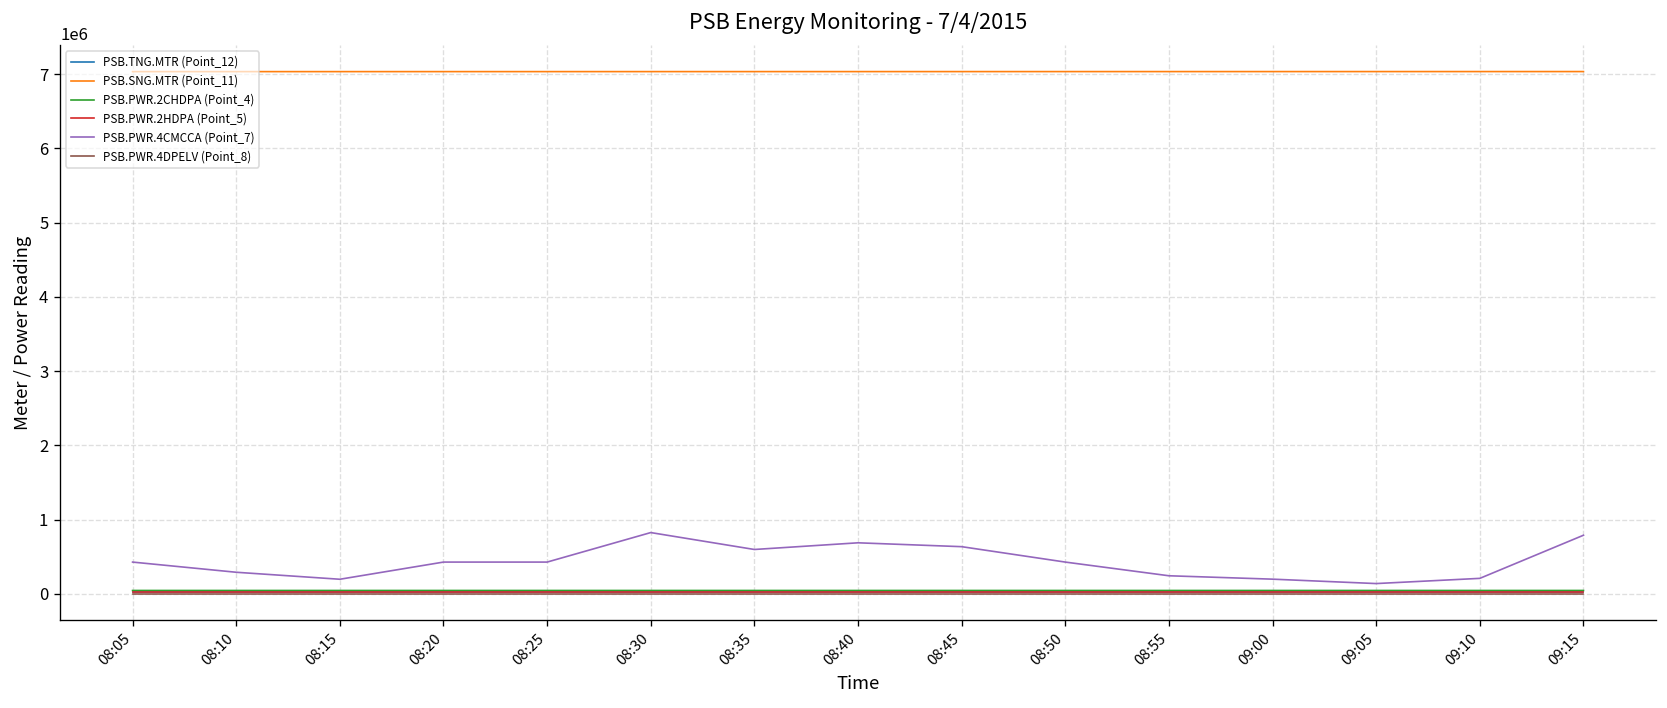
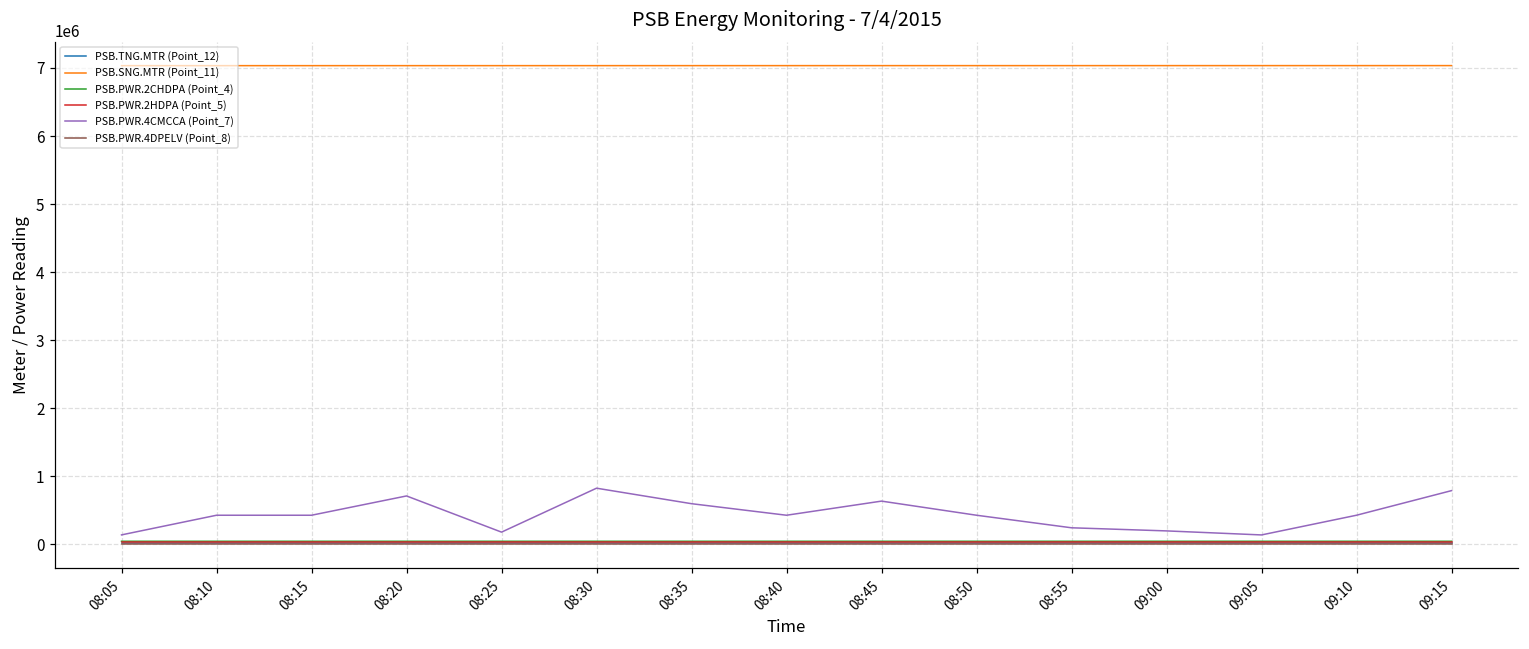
PSB.PWR.4CMCCA (Point_7), 08:05: 400000 -> 100000
PSB.PWR.4CMCCA (Point_7), 08:10: 300000 -> 400000
PSB.PWR.4CMCCA (Point_7), 08:15: 200000 -> 400000
PSB.PWR.4CMCCA (Point_7), 08:20: 400000 -> 700000
PSB.PWR.4CMCCA (Point_7), 08:25: 400000 -> 200000
PSB.PWR.4CMCCA (Point_7), 08:40: 700000 -> 400000
PSB.PWR.4CMCCA (Point_7), 09:10: 200000 -> 400000
